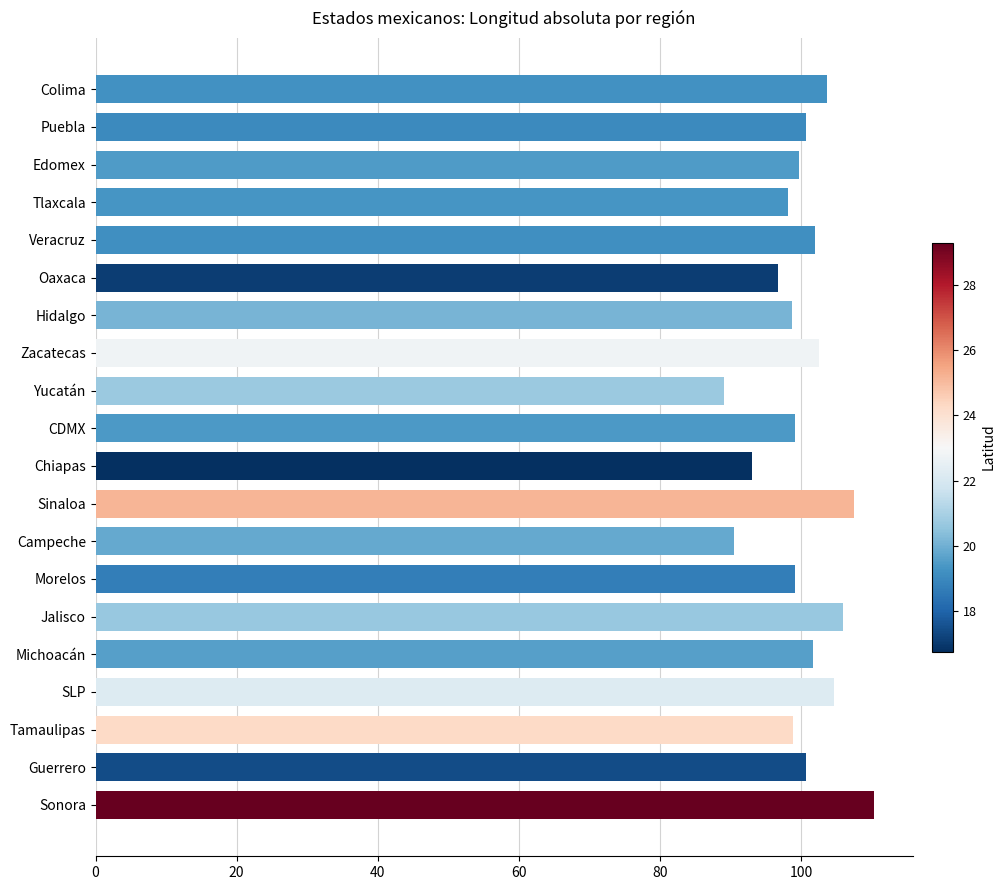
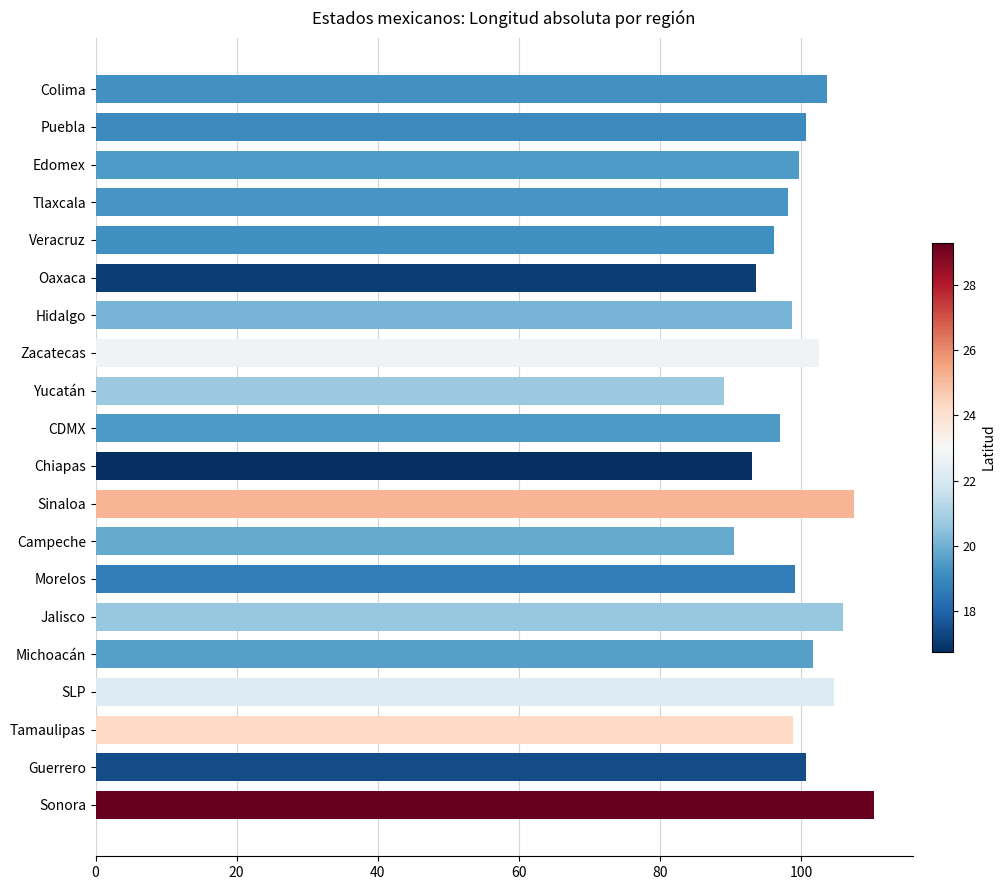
Veracruz: 102 -> 96
Oaxaca: 97 -> 94
CDMX: 99 -> 97
